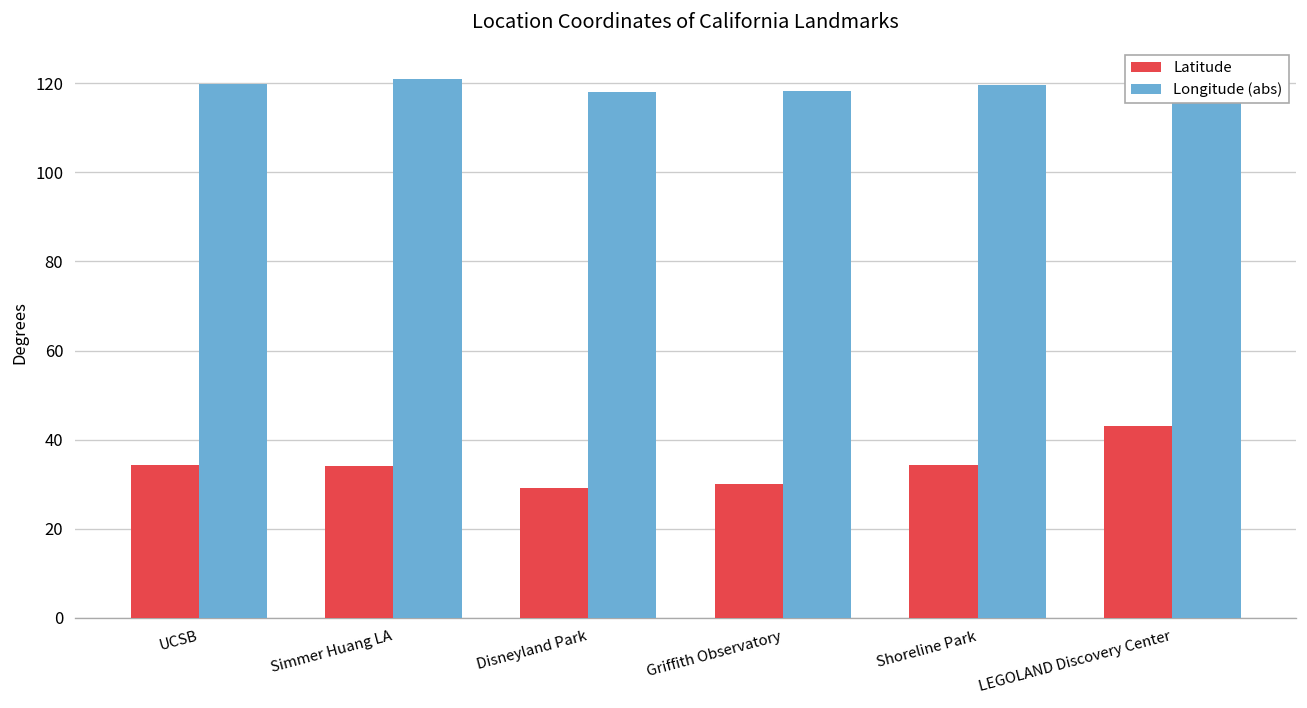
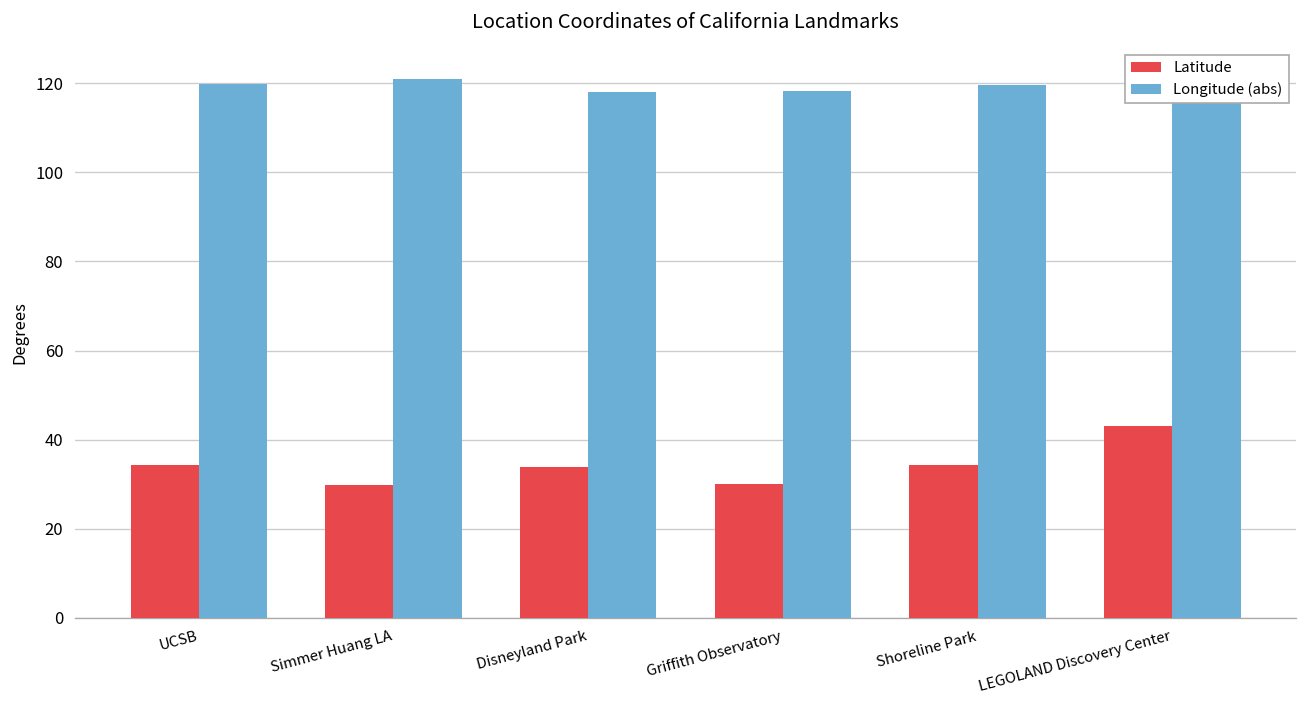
Latitude, Simmer Huang LA: 34 -> 30
Latitude, Disneyland Park: 29 -> 34
